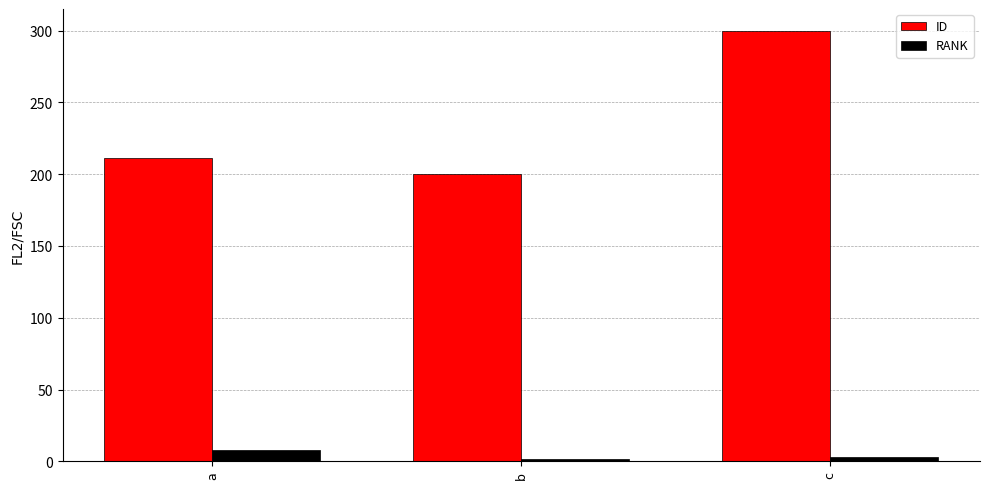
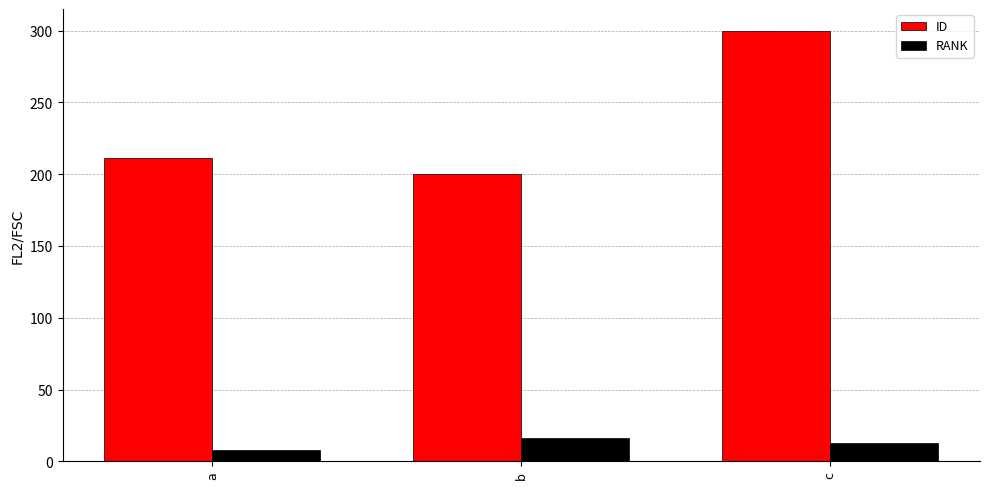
RANK, b: 2 -> 16
RANK, c: 3 -> 13
